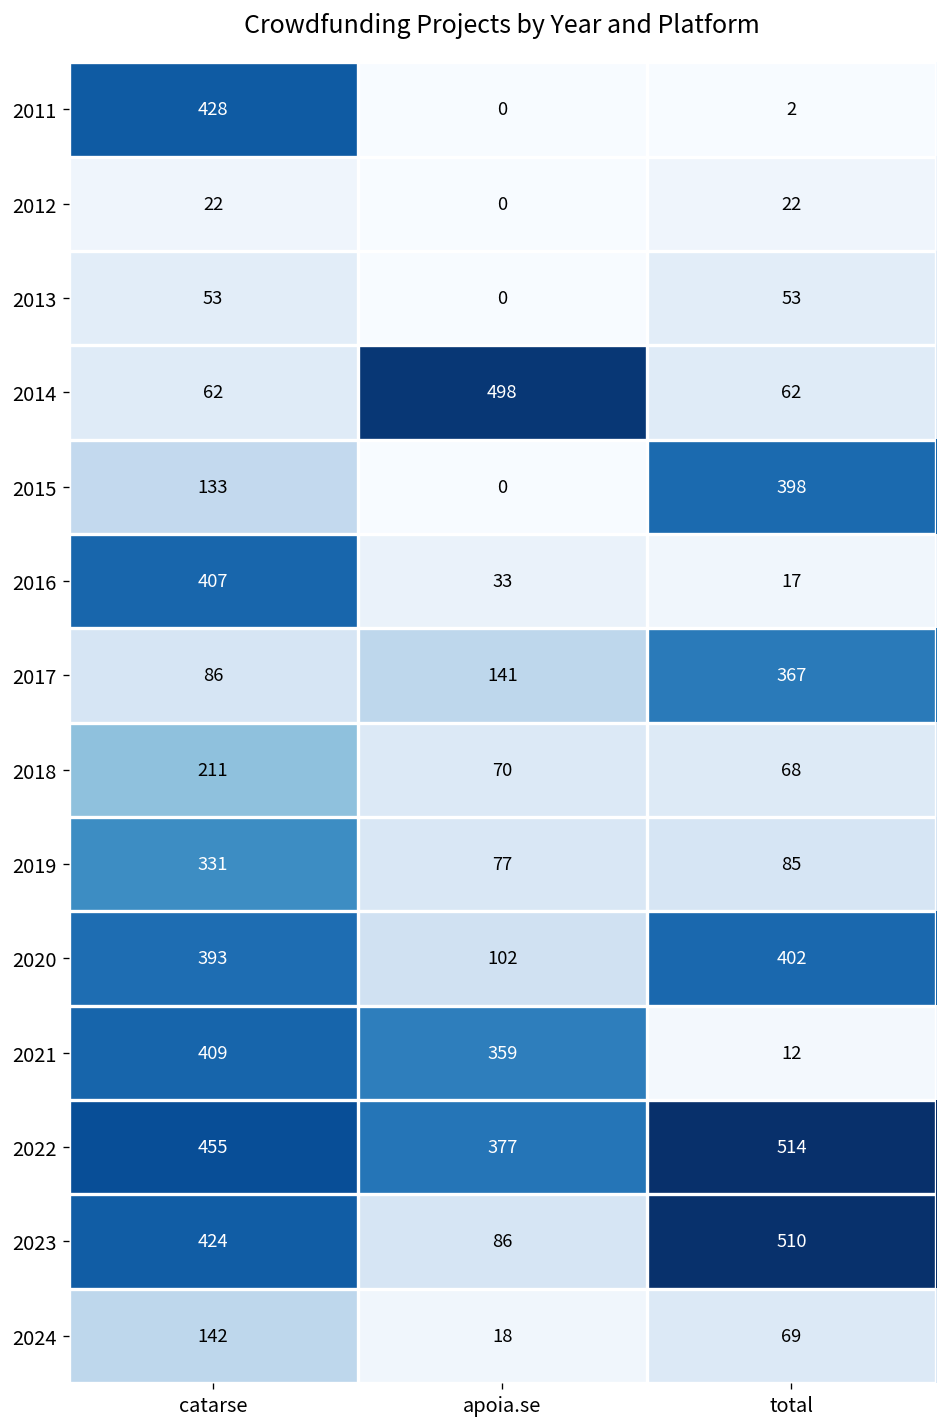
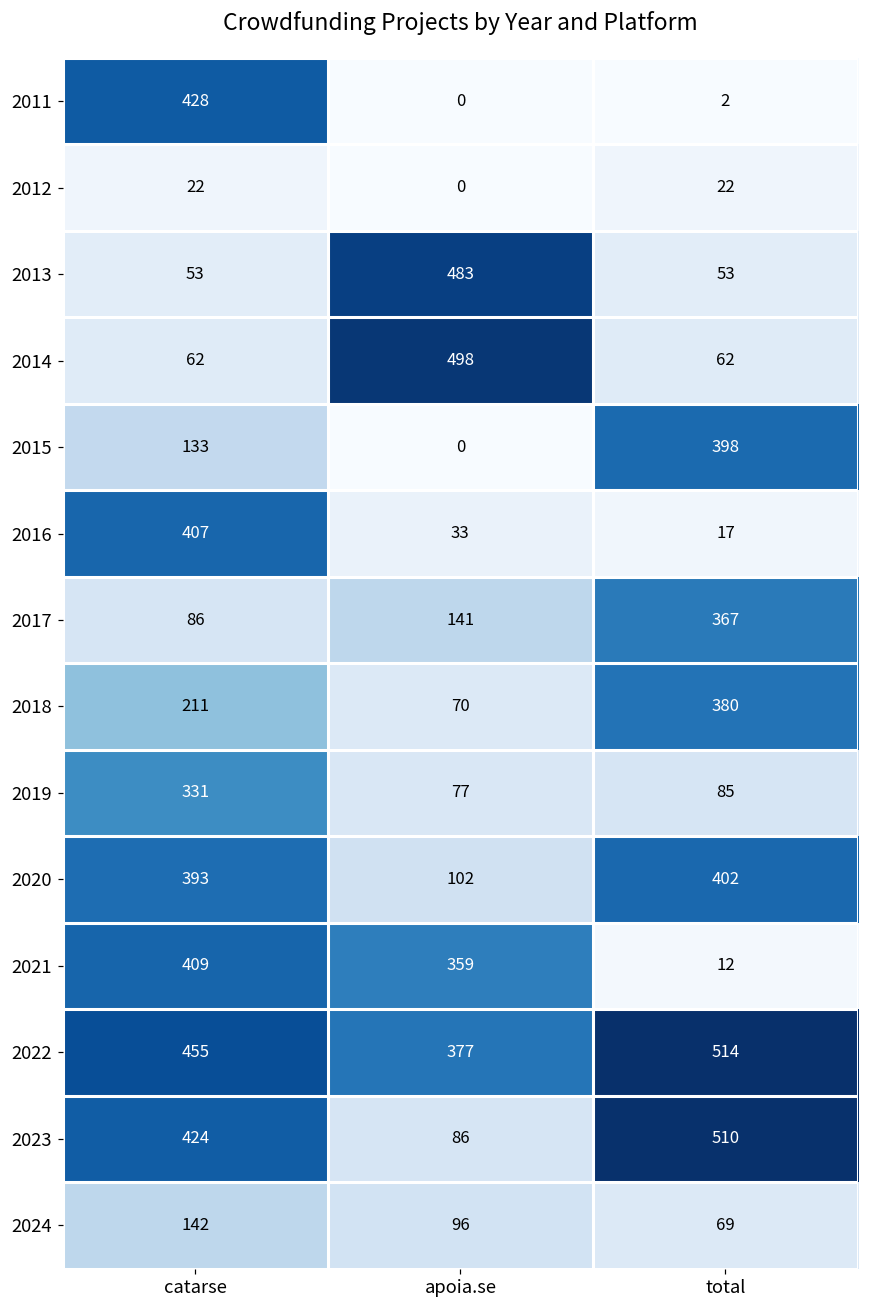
2013, apoia.se: 0 -> 483
2018, total: 68 -> 380
2024, apoia.se: 18 -> 96
